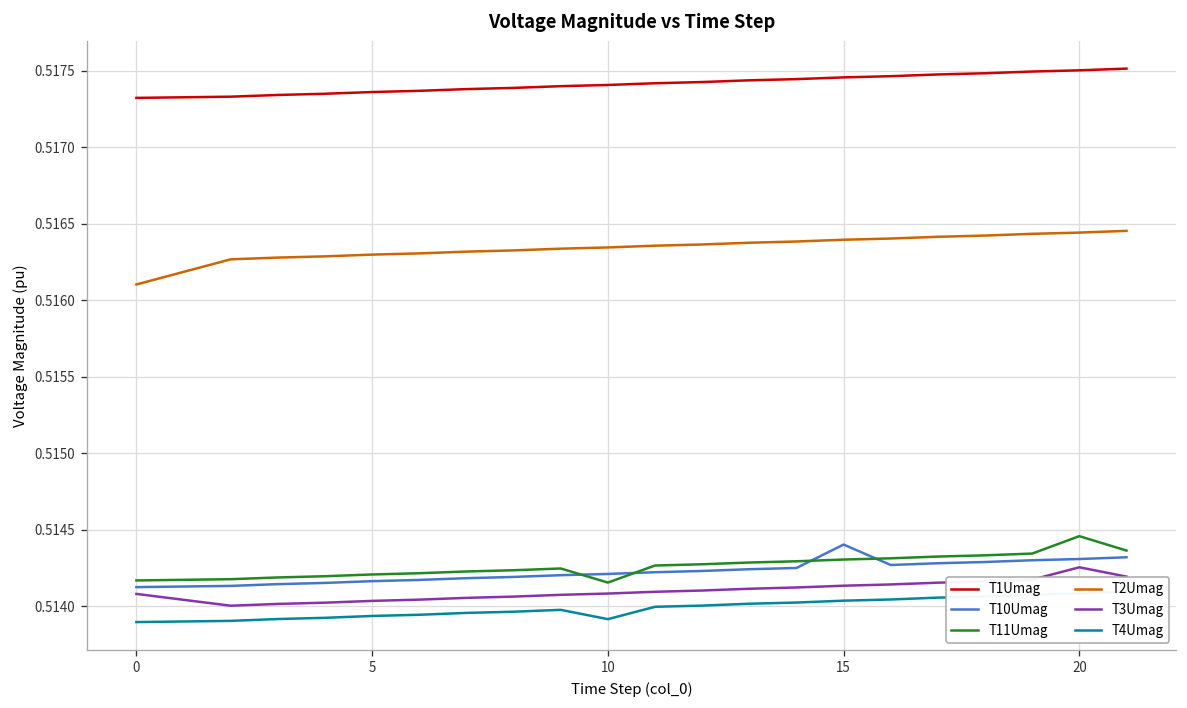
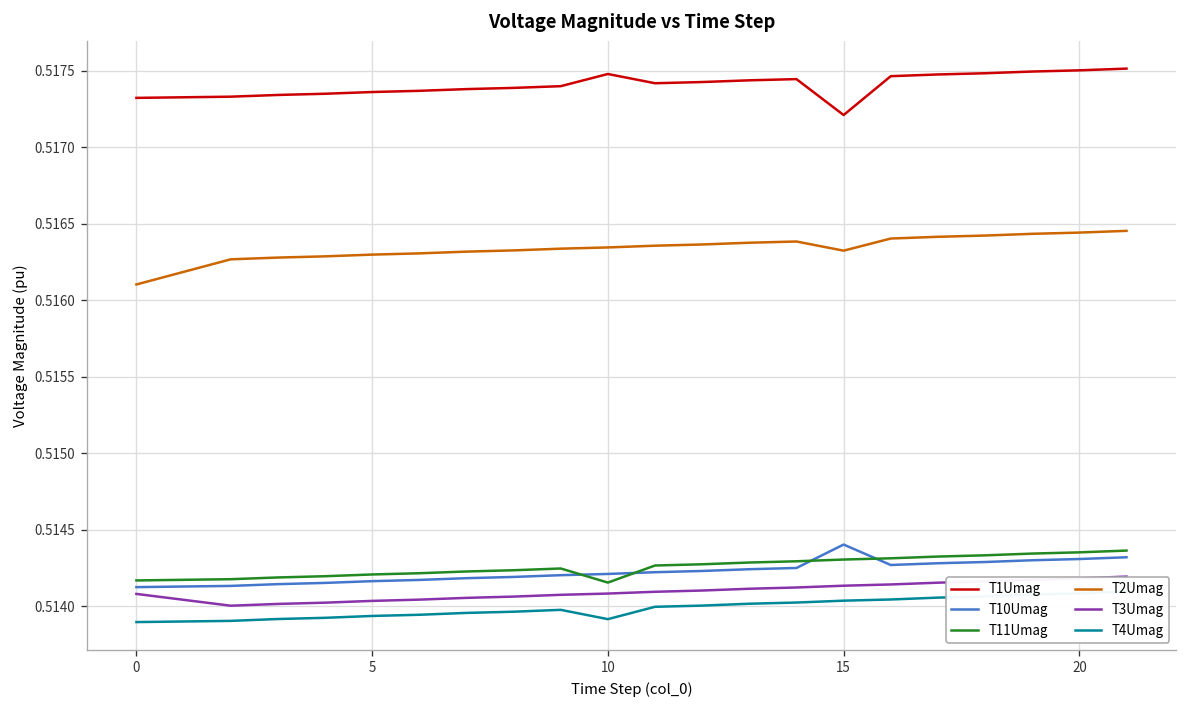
T1Umag, 10: 0.51741 -> 0.51748
T1Umag, 15: 0.51746 -> 0.51721
T2Umag, 15: 0.51640 -> 0.51632
T11Umag, 20: 0.51446 -> 0.51435
T3Umag, 20: 0.51426 -> 0.51418
